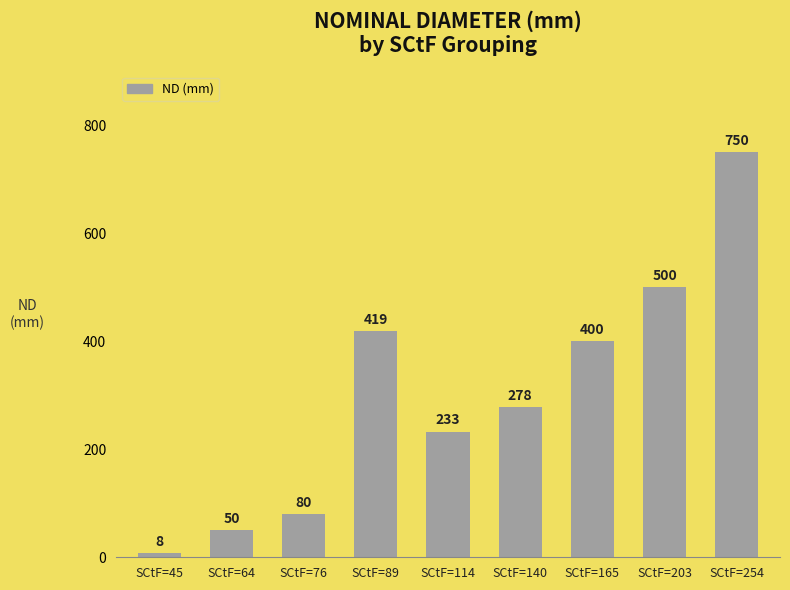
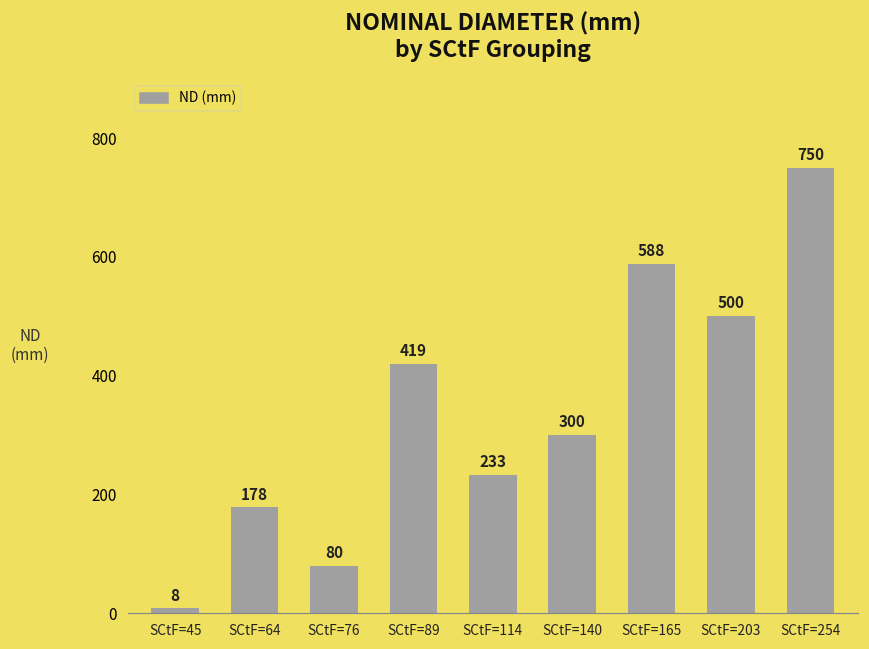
SCtF=64: 50 -> 178
SCtF=140: 278 -> 300
SCtF=165: 400 -> 588
